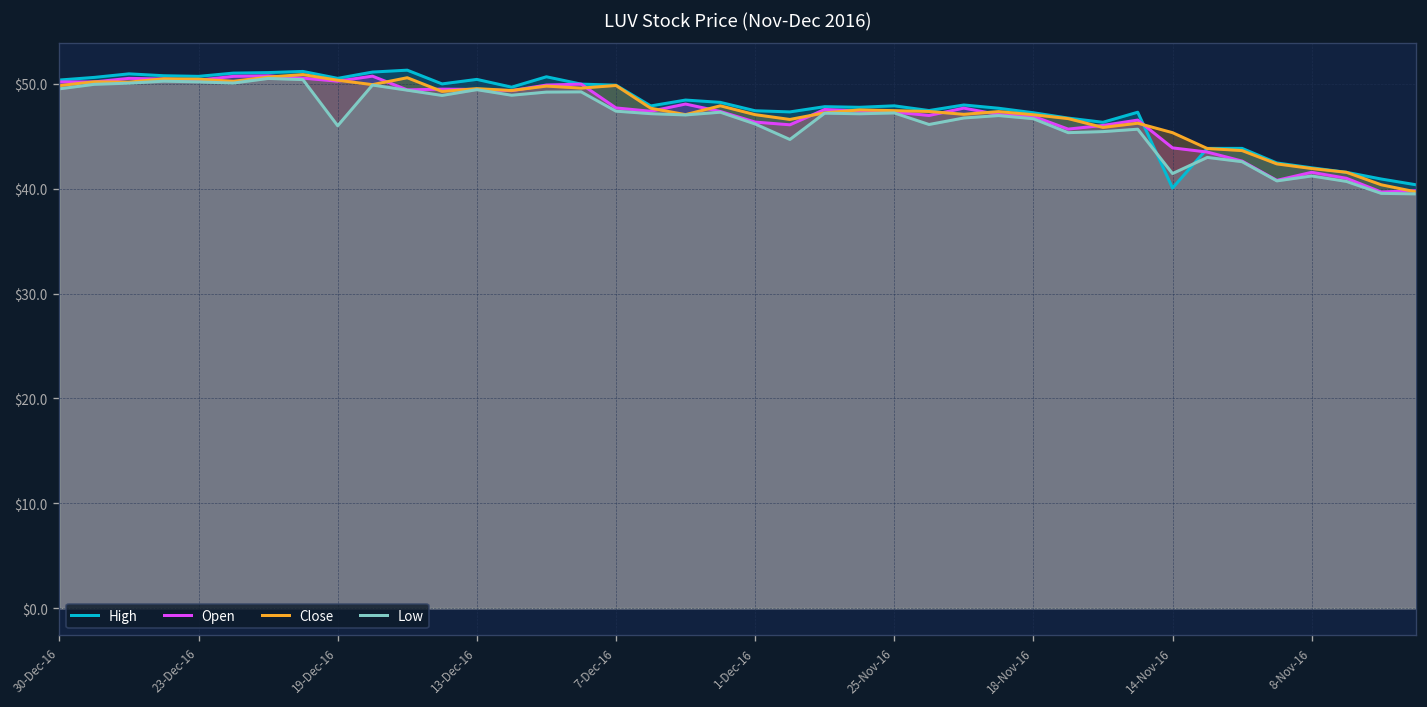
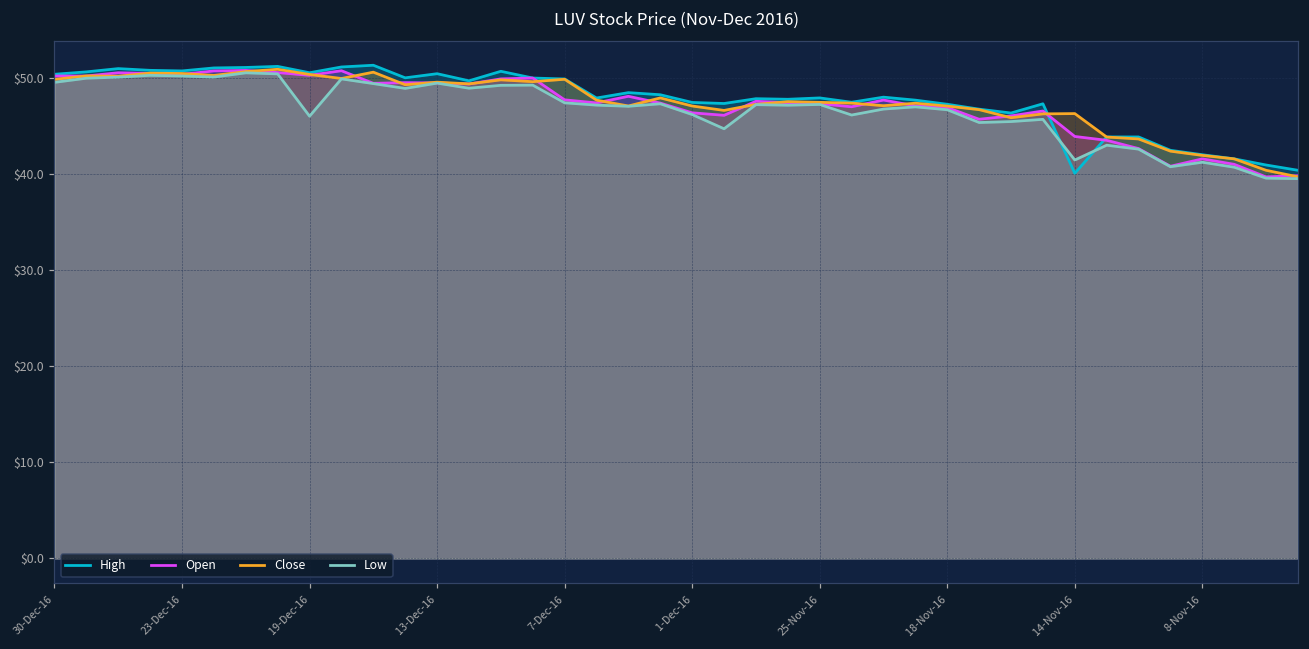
Close, 14-Nov-16: $45 -> $46
